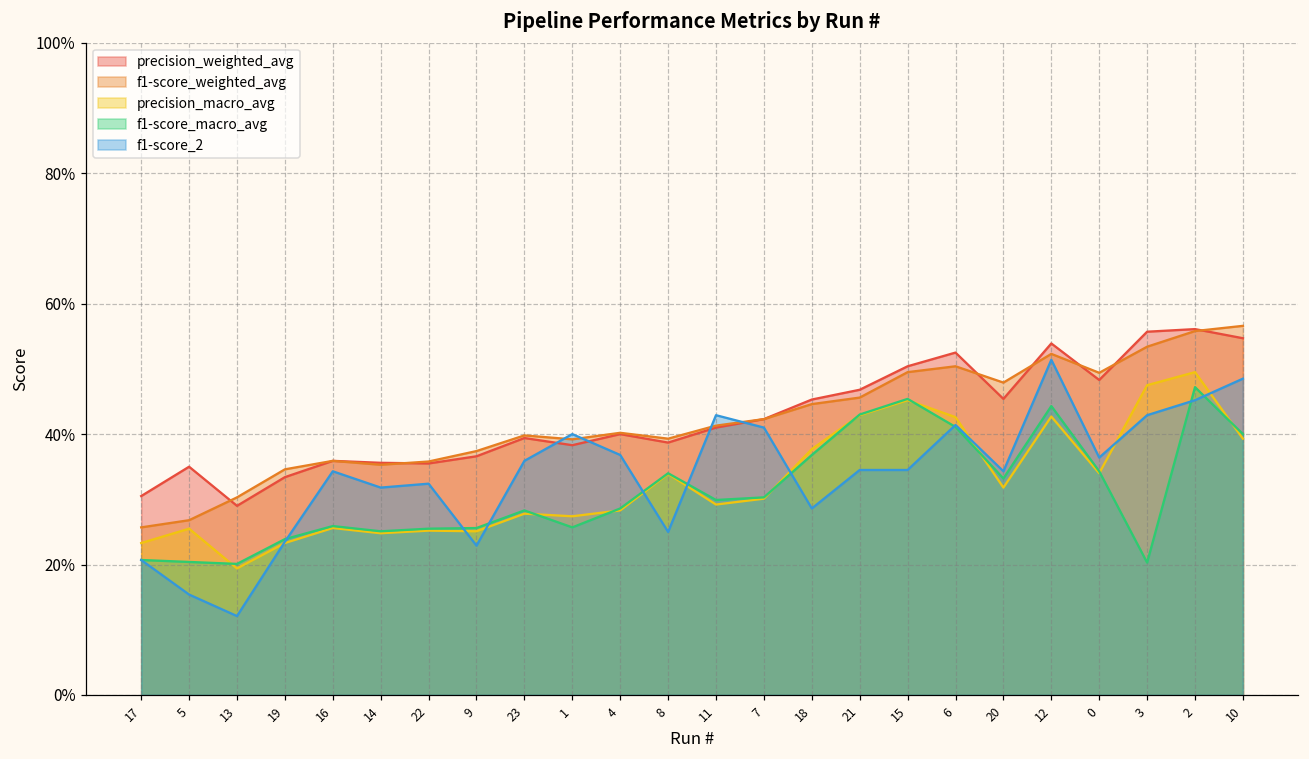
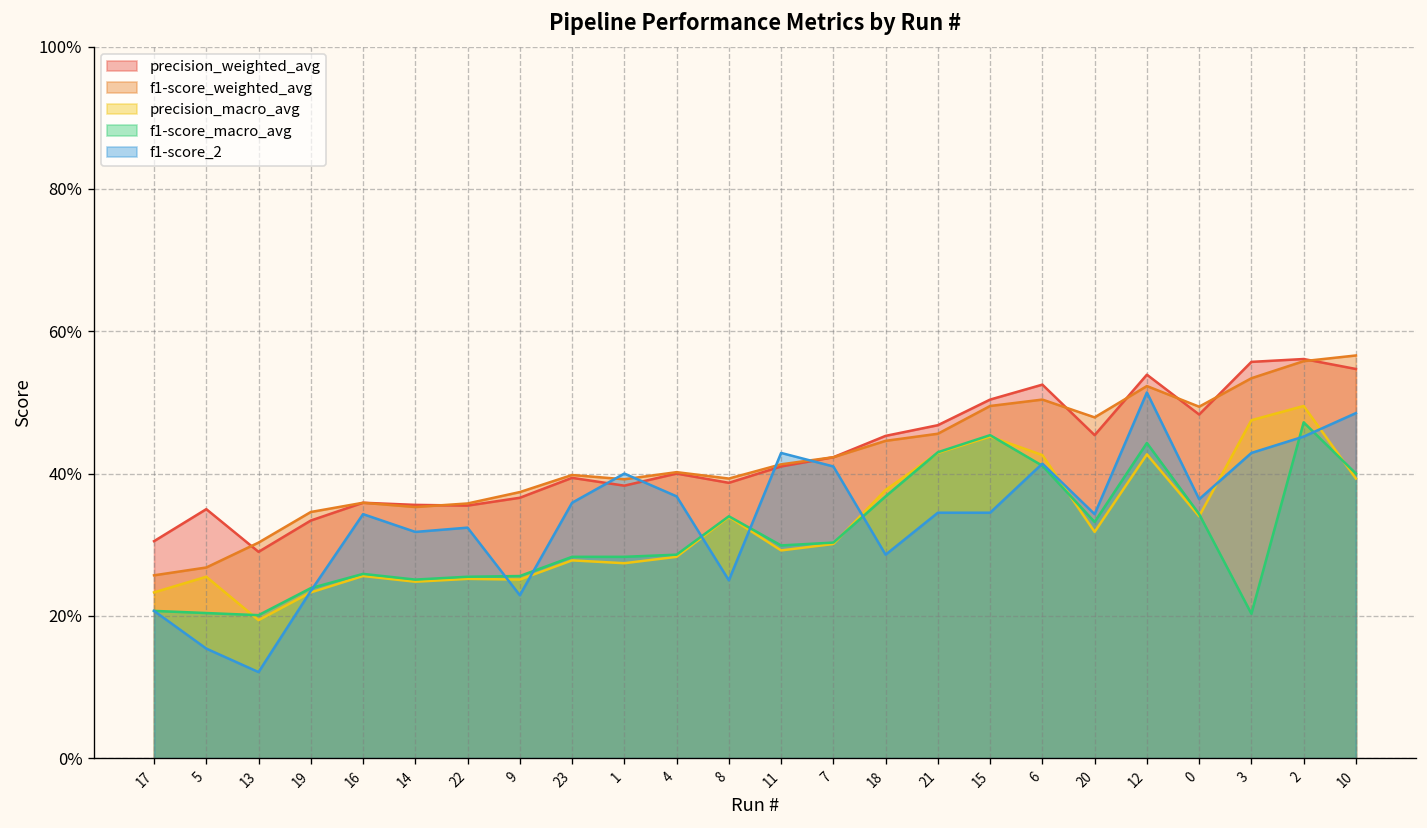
f1-score_macro_avg, 1: 26% -> 28%
